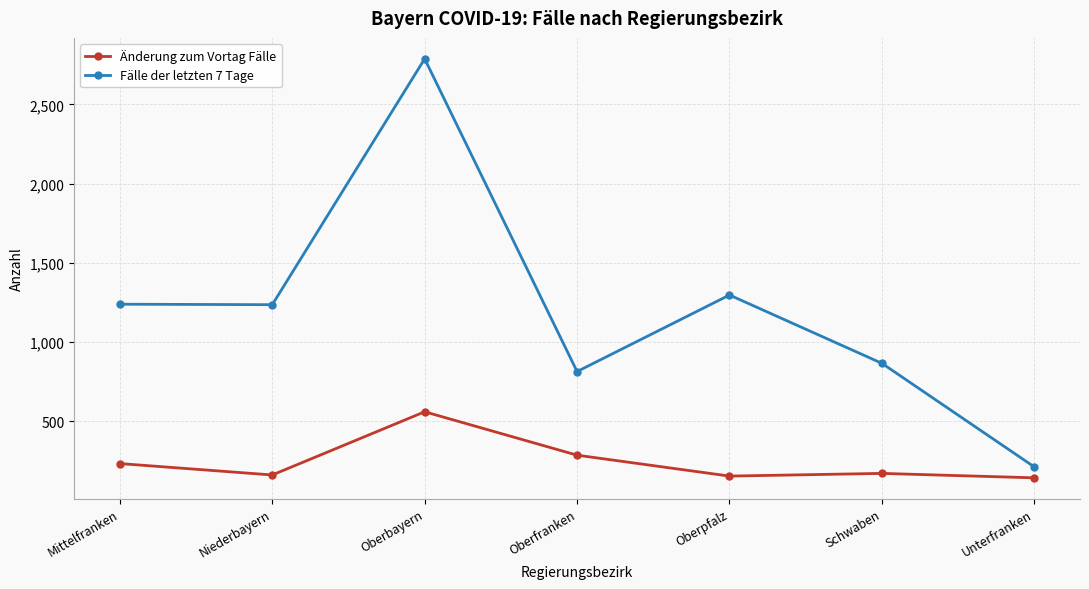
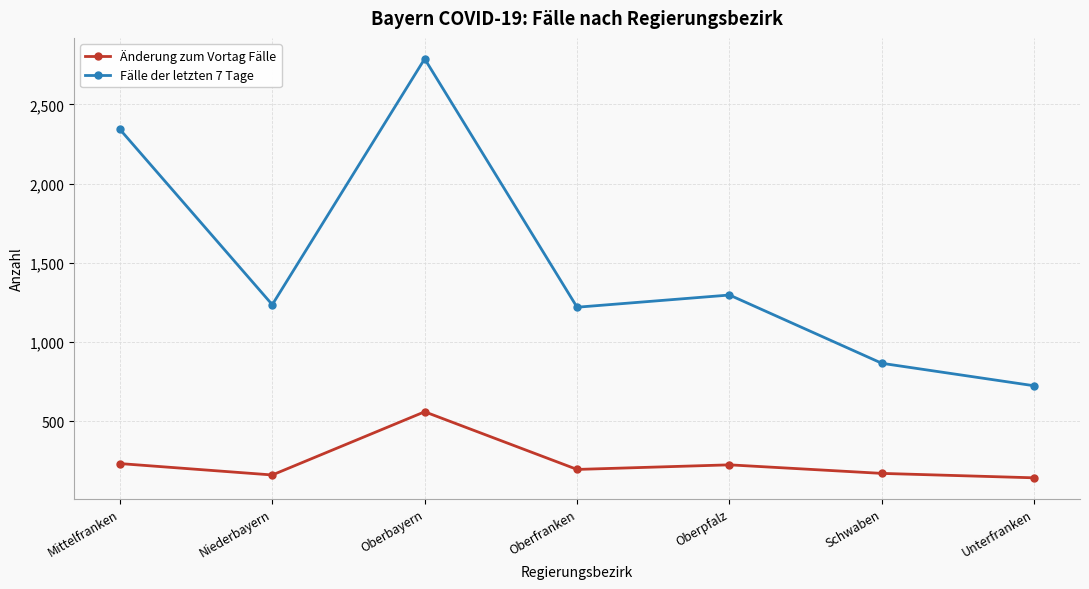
Fälle der letzten 7 Tage, Mittelfranken: 1,240 -> 2,340
Änderung zum Vortag Fälle, Oberfranken: 290 -> 200
Fälle der letzten 7 Tage, Oberfranken: 810 -> 1,220
Änderung zum Vortag Fälle, Oberpfalz: 150 -> 230
Fälle der letzten 7 Tage, Unterfranken: 210 -> 720
